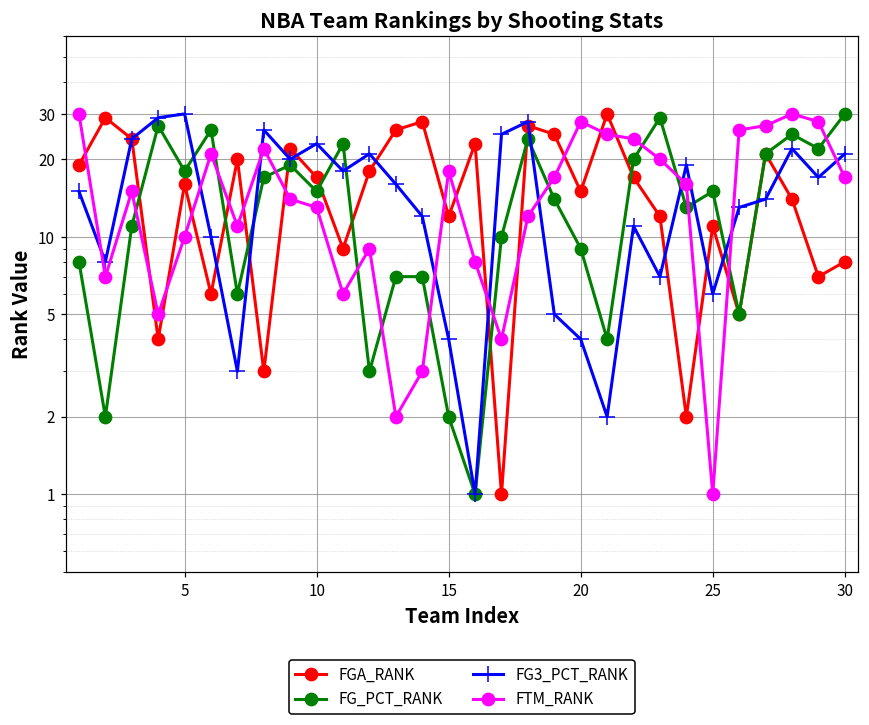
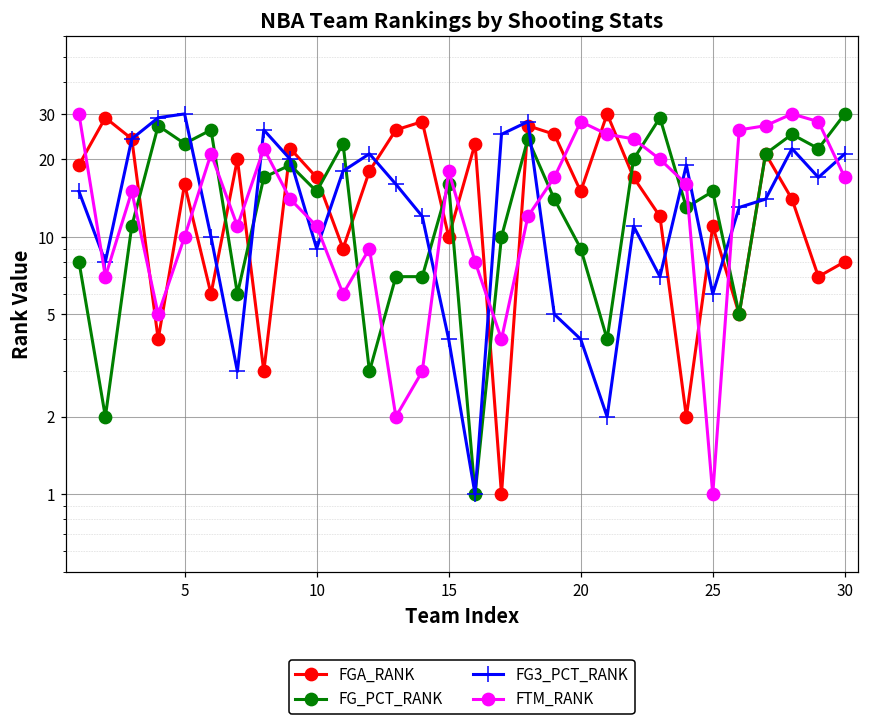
FG_PCT_RANK, 5: 18 -> 23
FG3_PCT_RANK, 10: 23 -> 9
FTM_RANK, 10: 13 -> 11
FGA_RANK, 15: 12 -> 10
FG_PCT_RANK, 15: 2 -> 16
